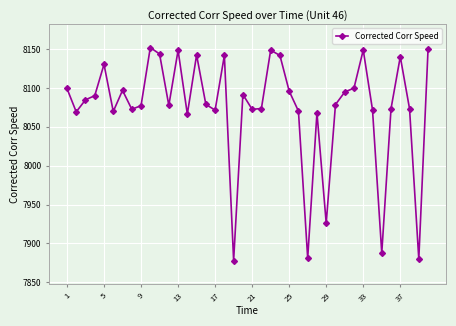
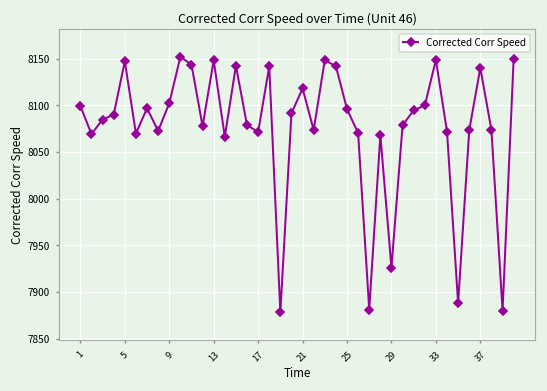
5: 8130 -> 8150
9: 8080 -> 8100
21: 8070 -> 8120
